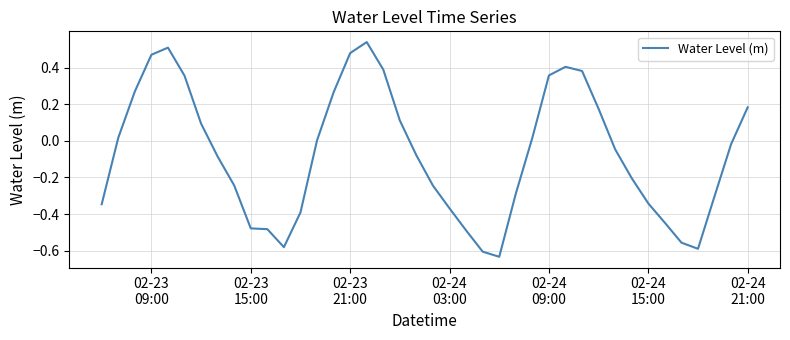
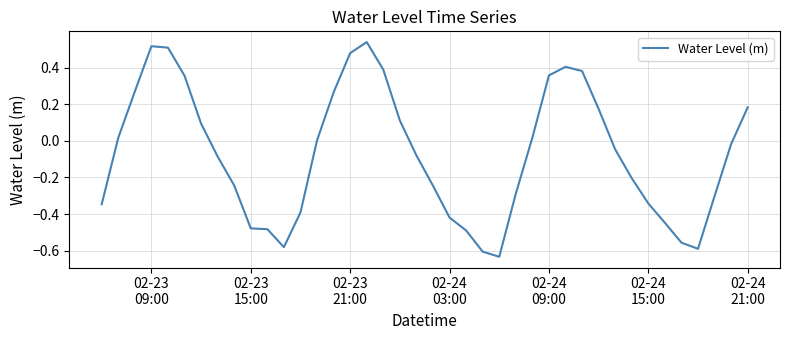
02-23 09:00: 0.47 -> 0.52
02-24 03:00: -0.37 -> -0.42
